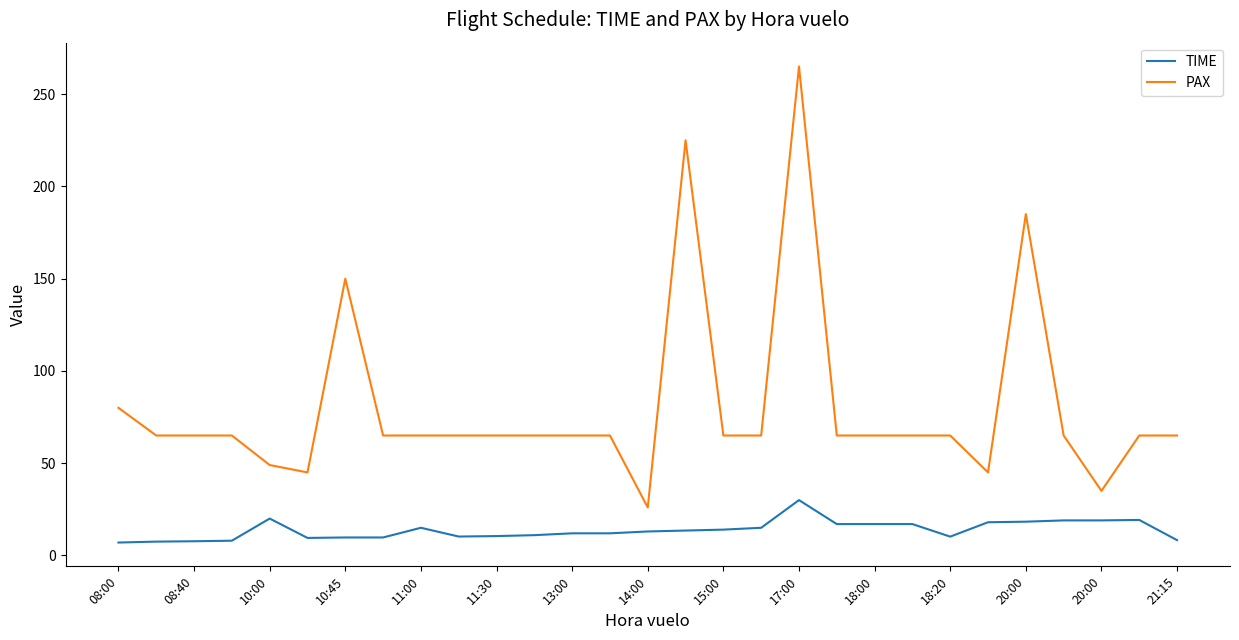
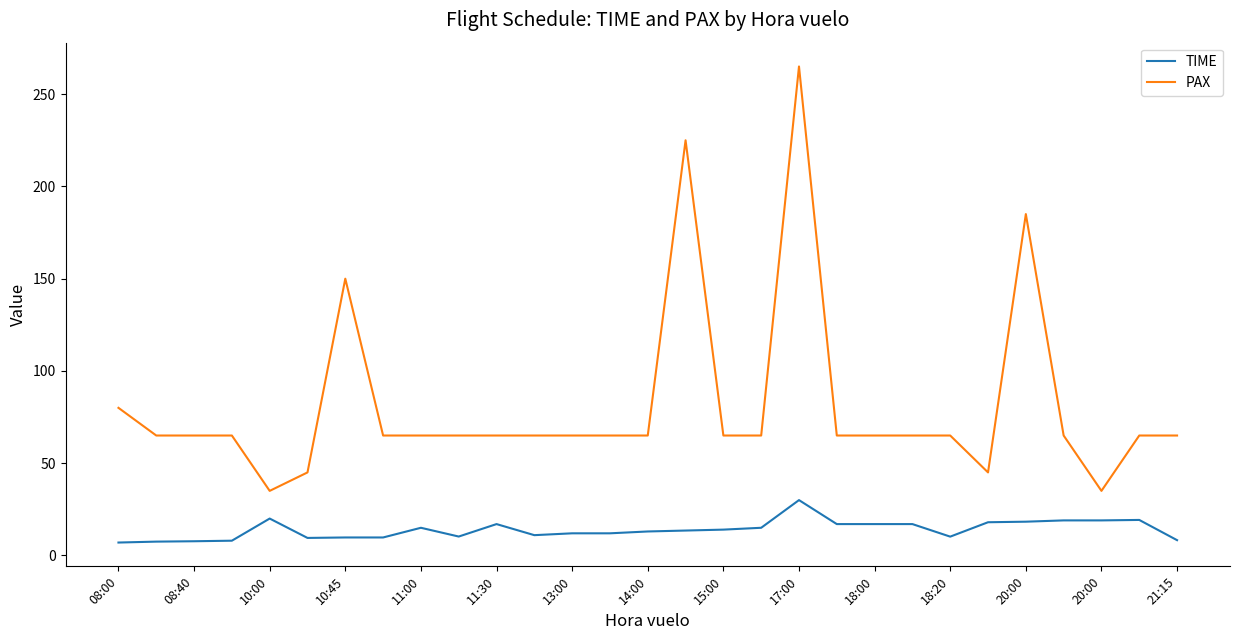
PAX, 10:00: 49 -> 35
TIME, 11:30: 11 -> 17
PAX, 14:00: 26 -> 65
